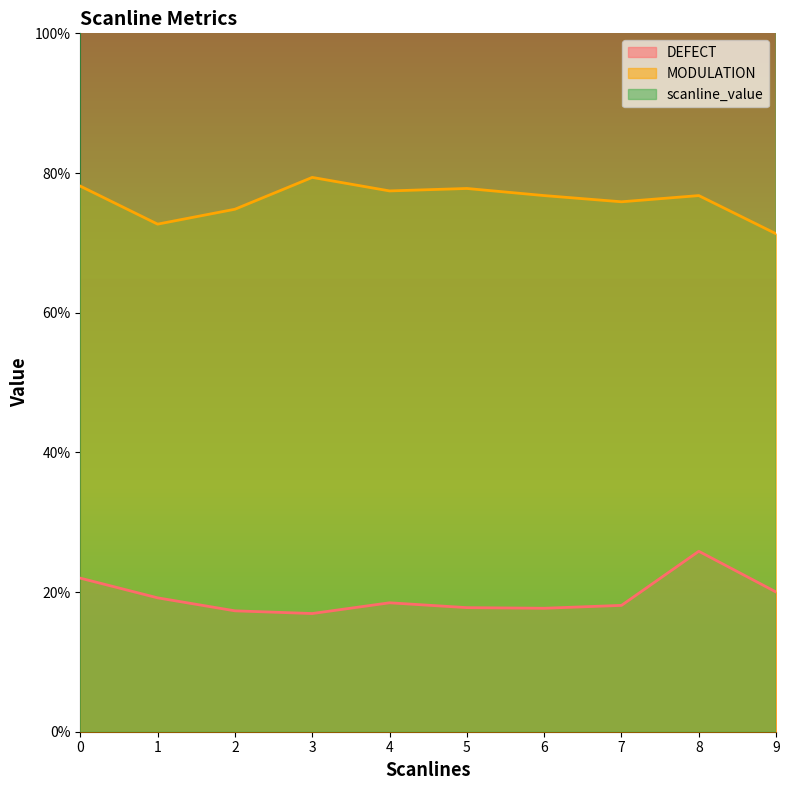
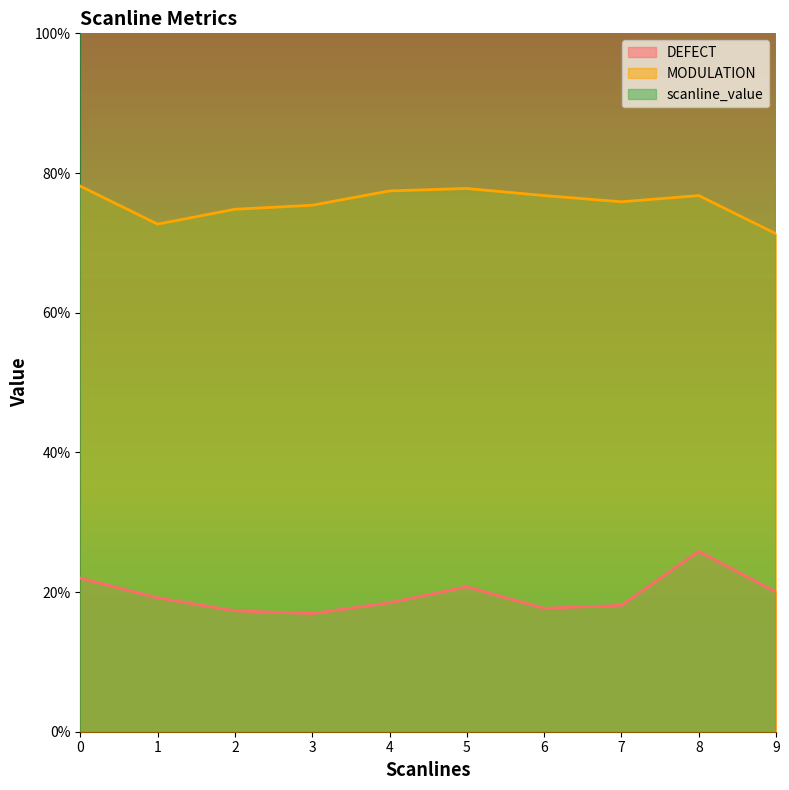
MODULATION, 3: 79% -> 75%
DEFECT, 5: 18% -> 21%
